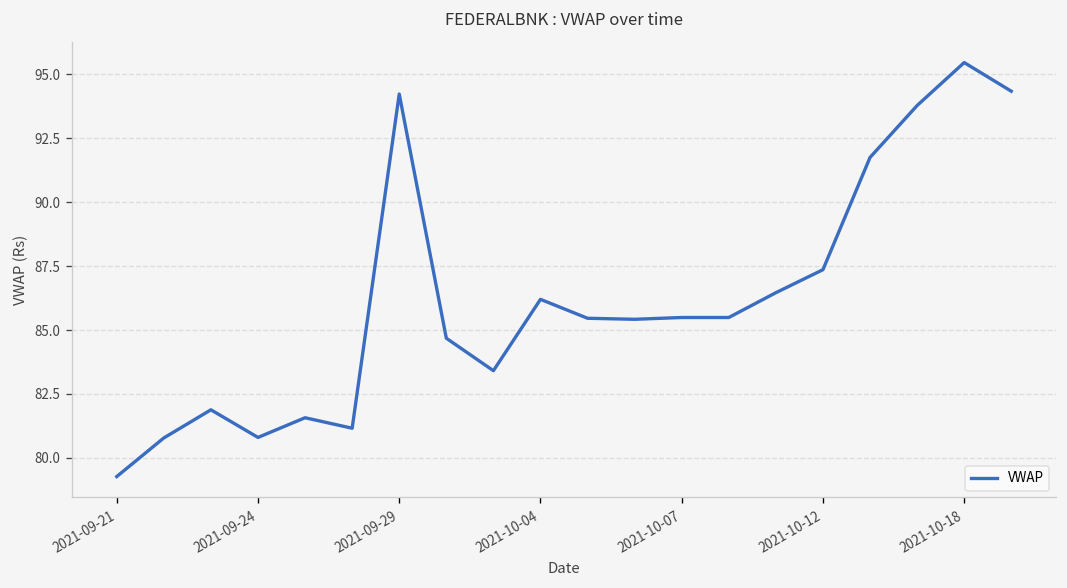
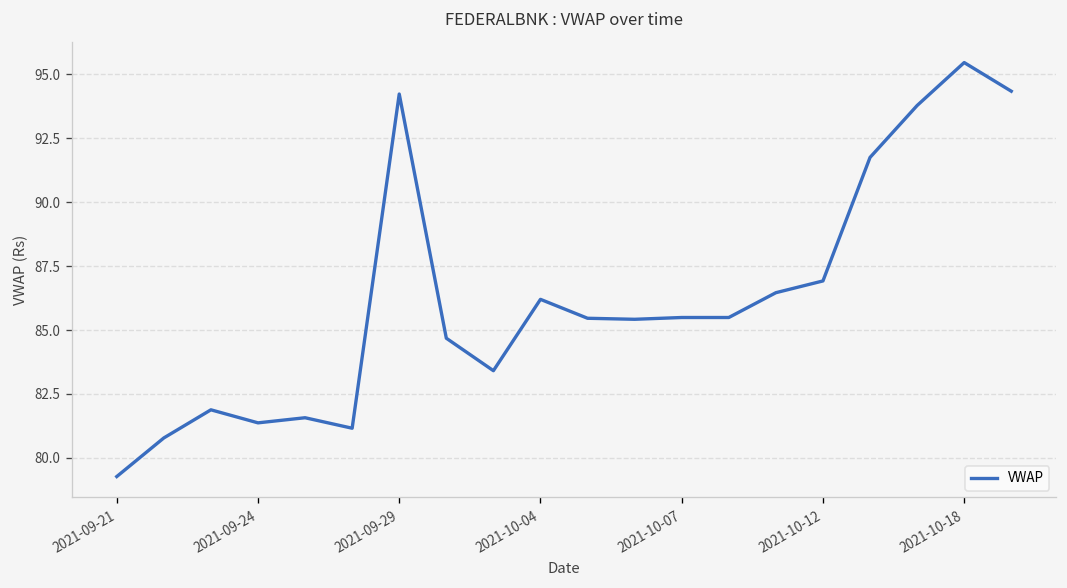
2021-09-24: 80.8 -> 81.4
2021-10-12: 87.4 -> 86.9
